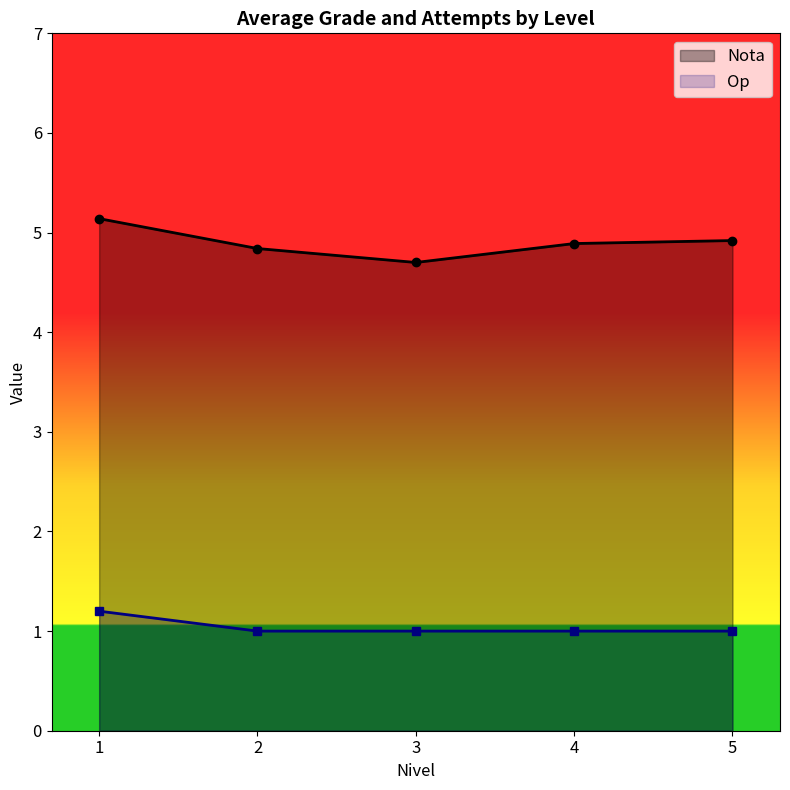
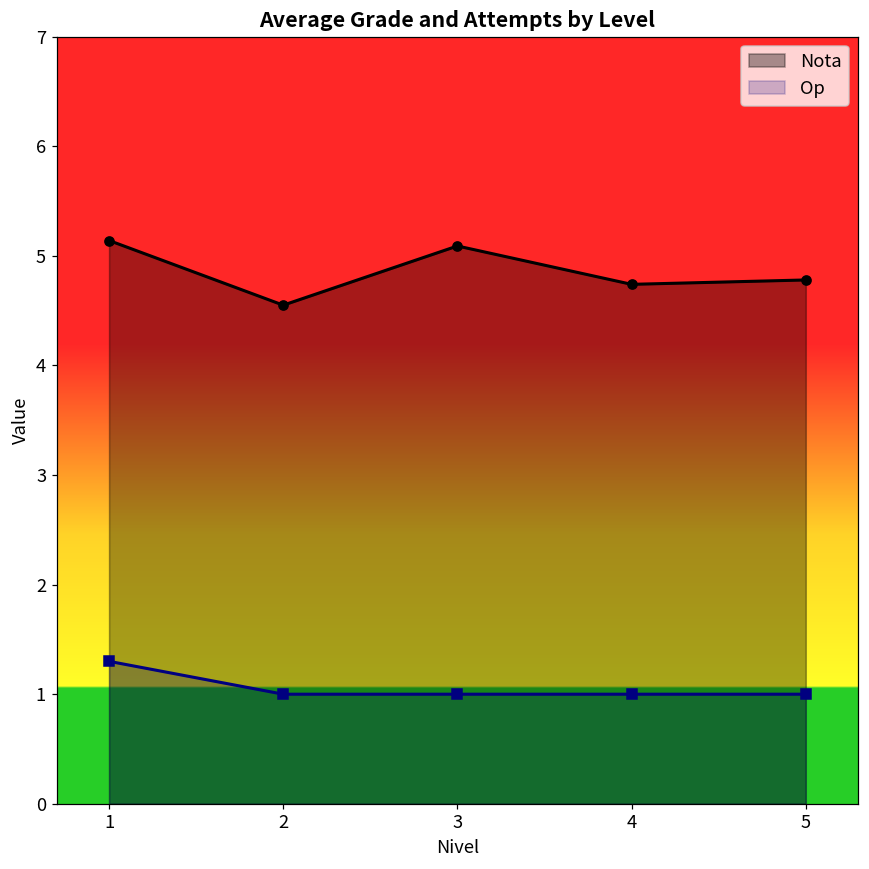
Op, 1: 1.2 -> 1.3
Nota, 2: 4.8 -> 4.6
Nota, 3: 4.7 -> 5.1
Nota, 4: 4.9 -> 4.7
Nota, 5: 4.9 -> 4.8
